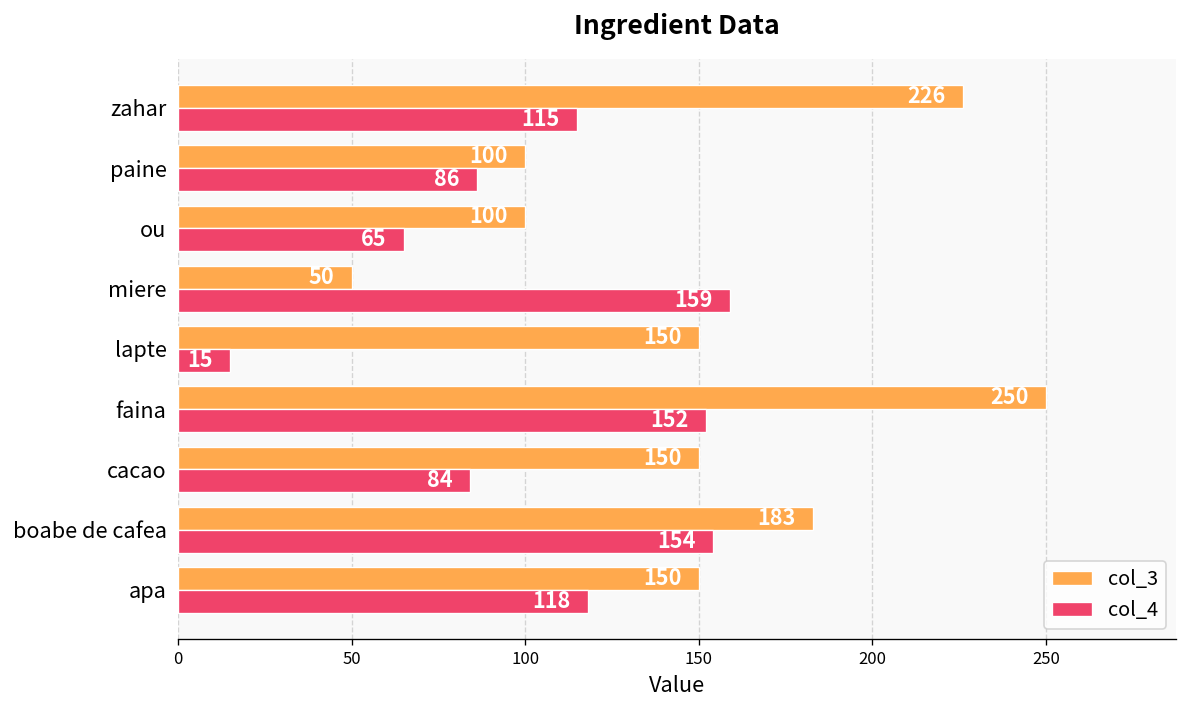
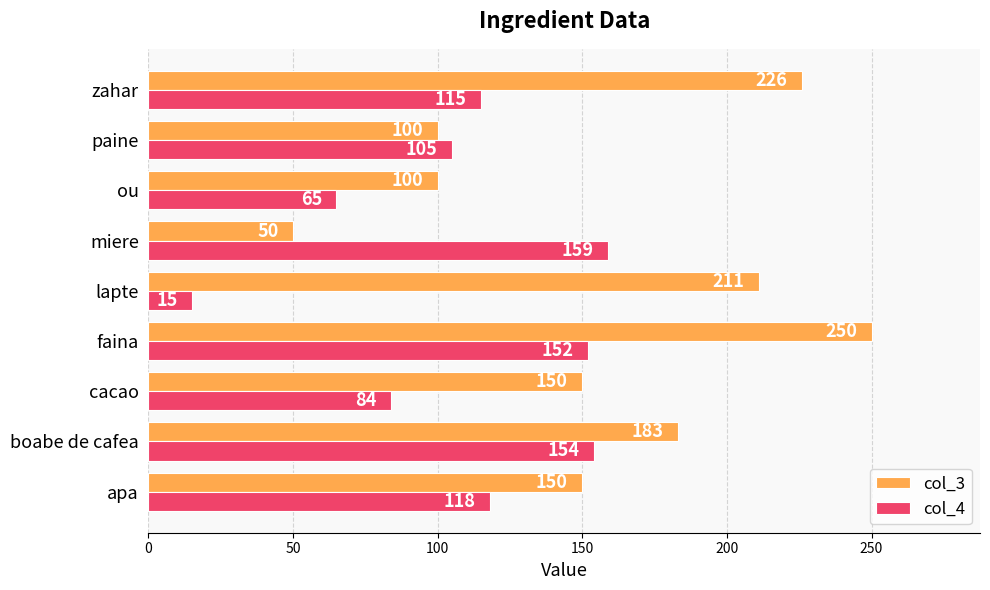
col_4, paine: 86 -> 105
col_3, lapte: 150 -> 211
